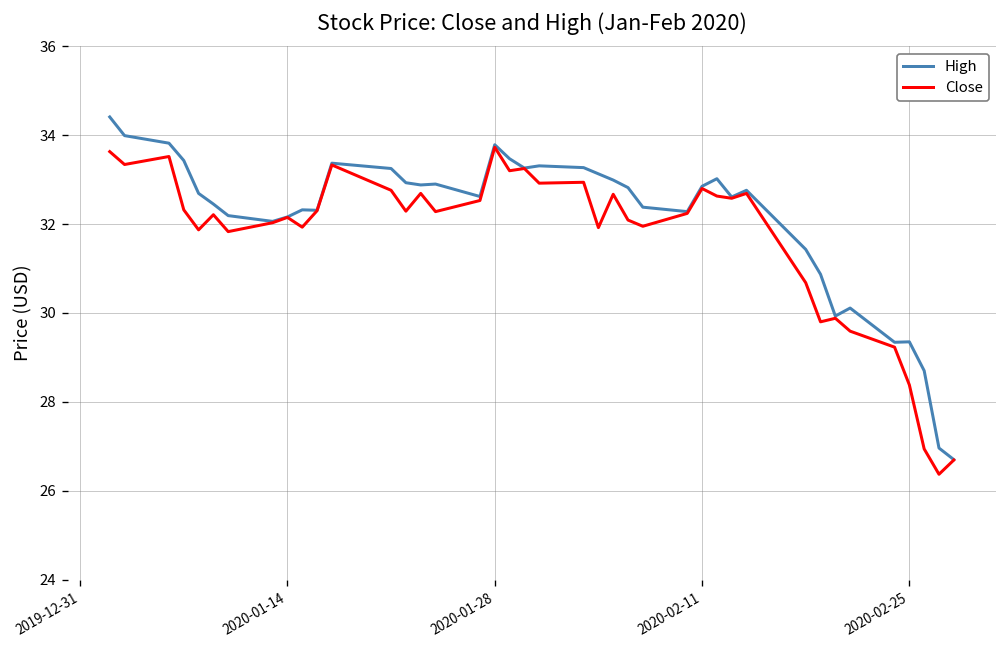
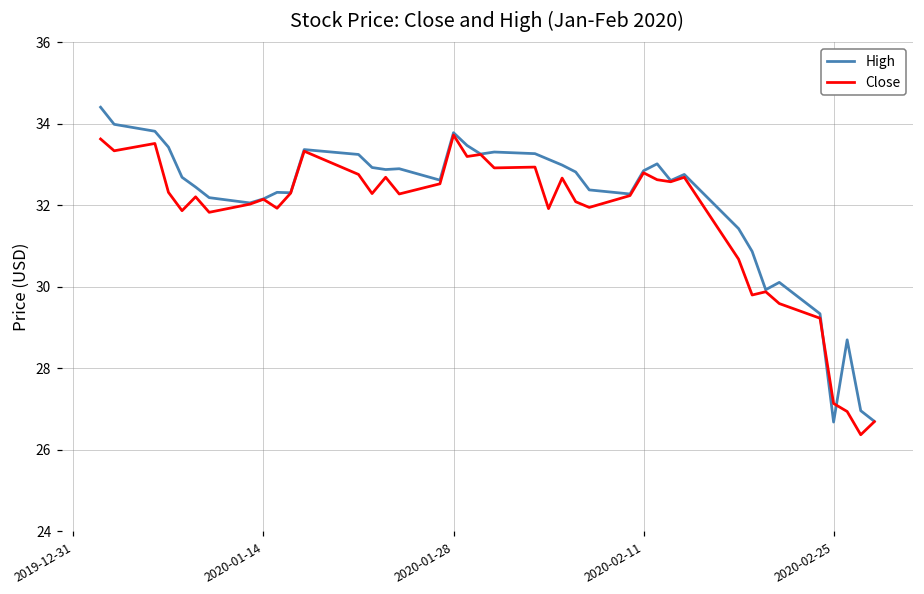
High, 2020-02-25: 29.4 -> 26.7
Close, 2020-02-25: 28.4 -> 27.1
